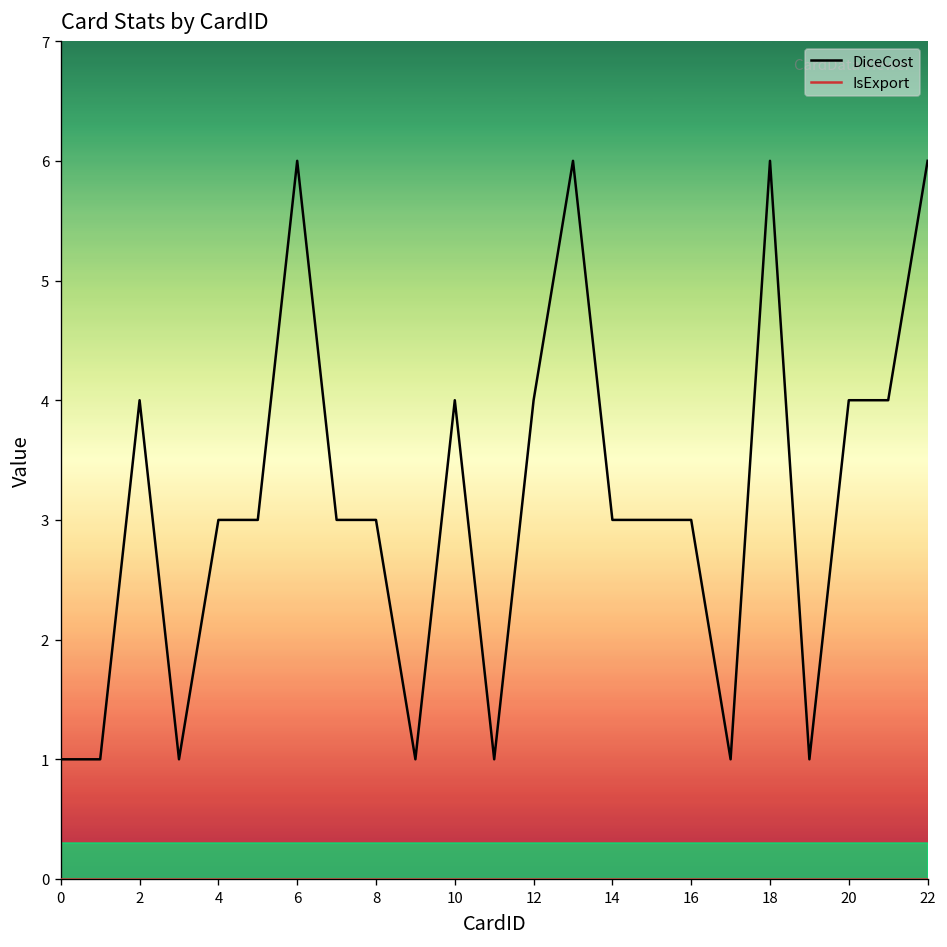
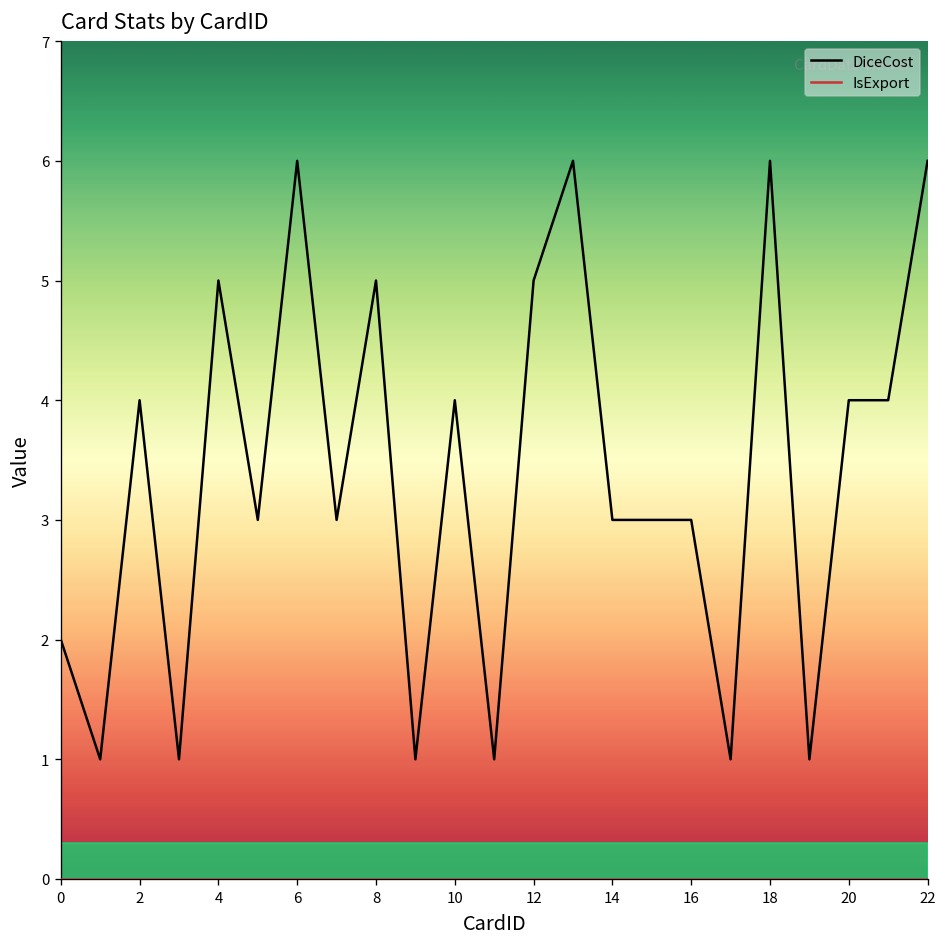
DiceCost, 0: 1 -> 2
DiceCost, 4: 3 -> 5
DiceCost, 8: 3 -> 5
DiceCost, 12: 4 -> 5
